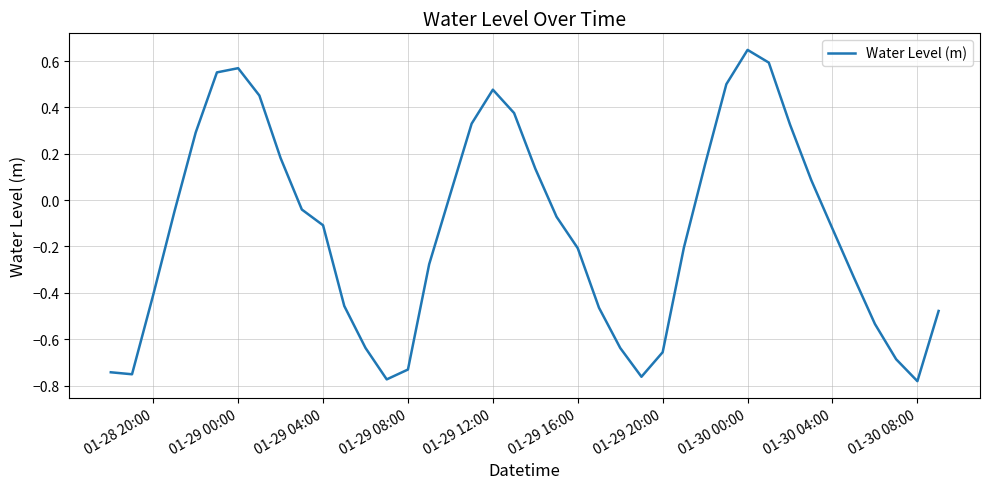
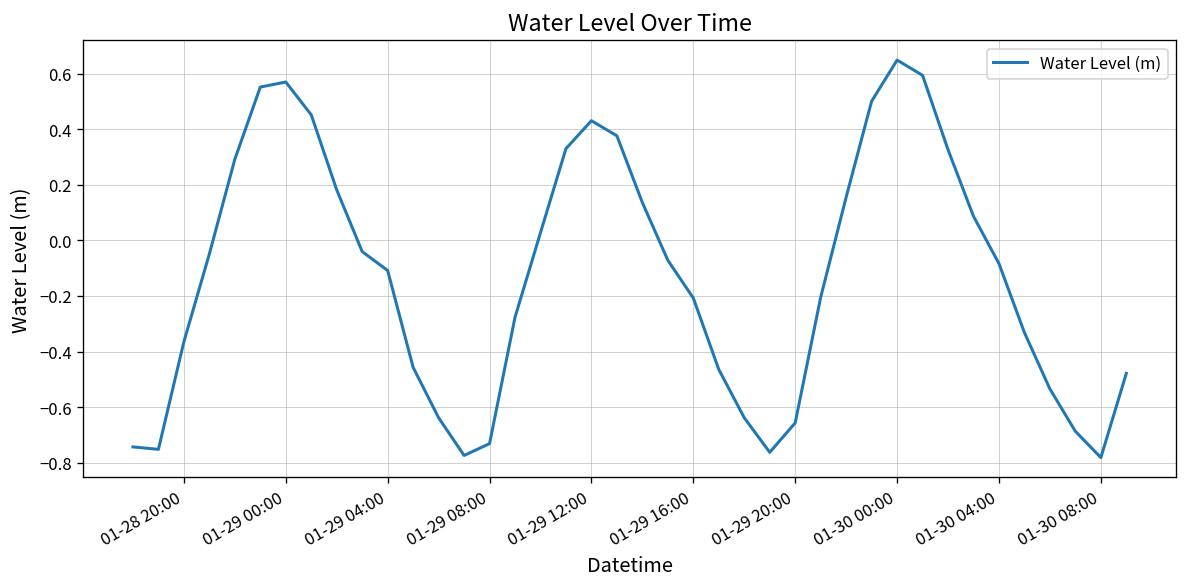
01-28 20:00: -0.41 -> -0.36
01-29 12:00: 0.48 -> 0.43
01-30 04:00: -0.12 -> -0.08
